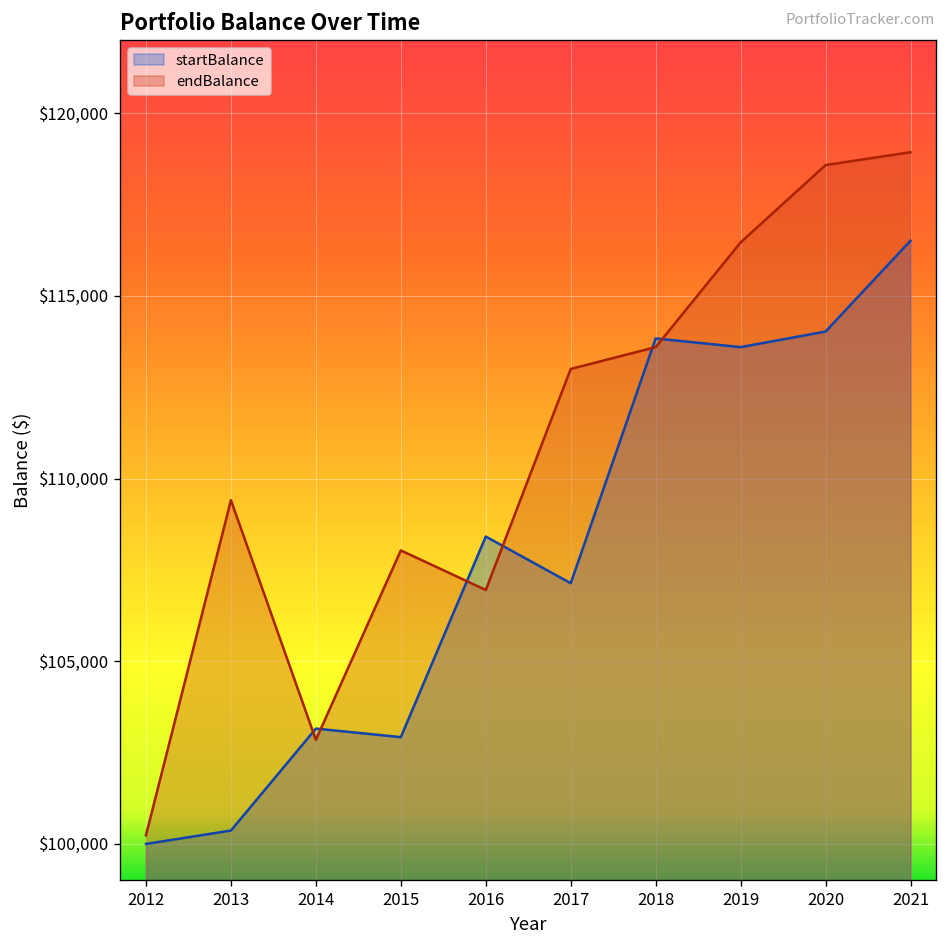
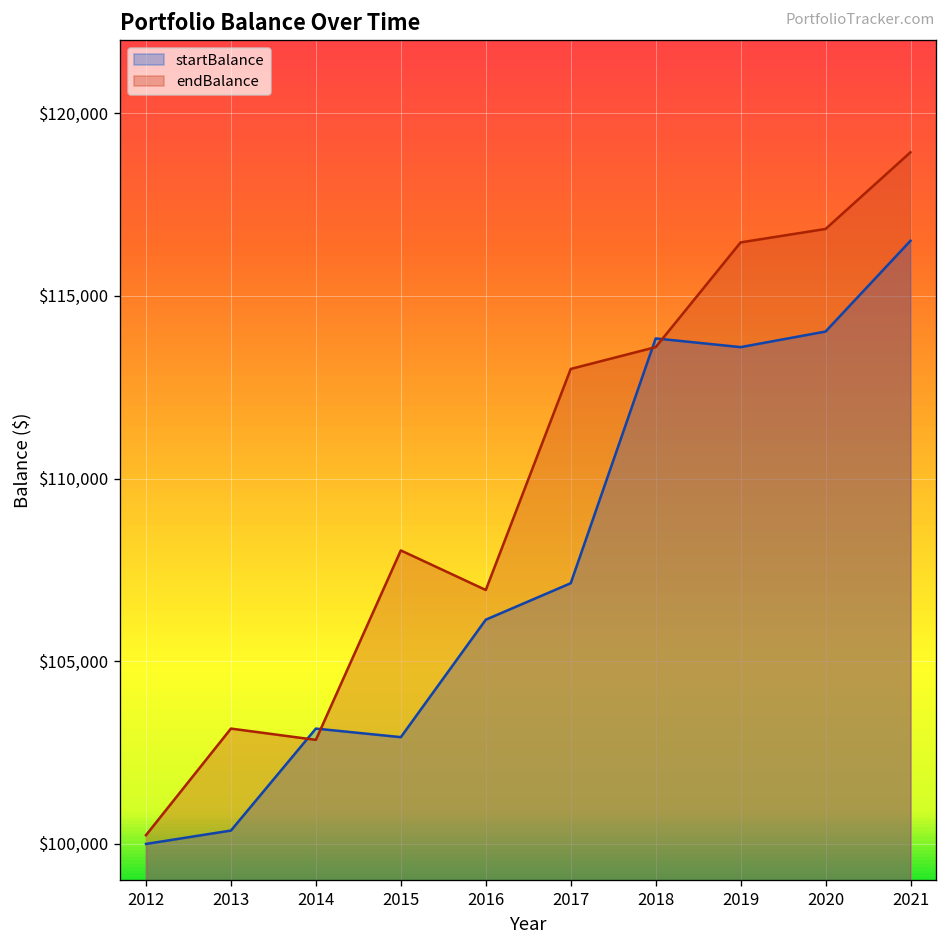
endBalance, 2013: $109,400 -> $103,200
startBalance, 2016: $108,400 -> $106,100
endBalance, 2020: $118,600 -> $116,800
